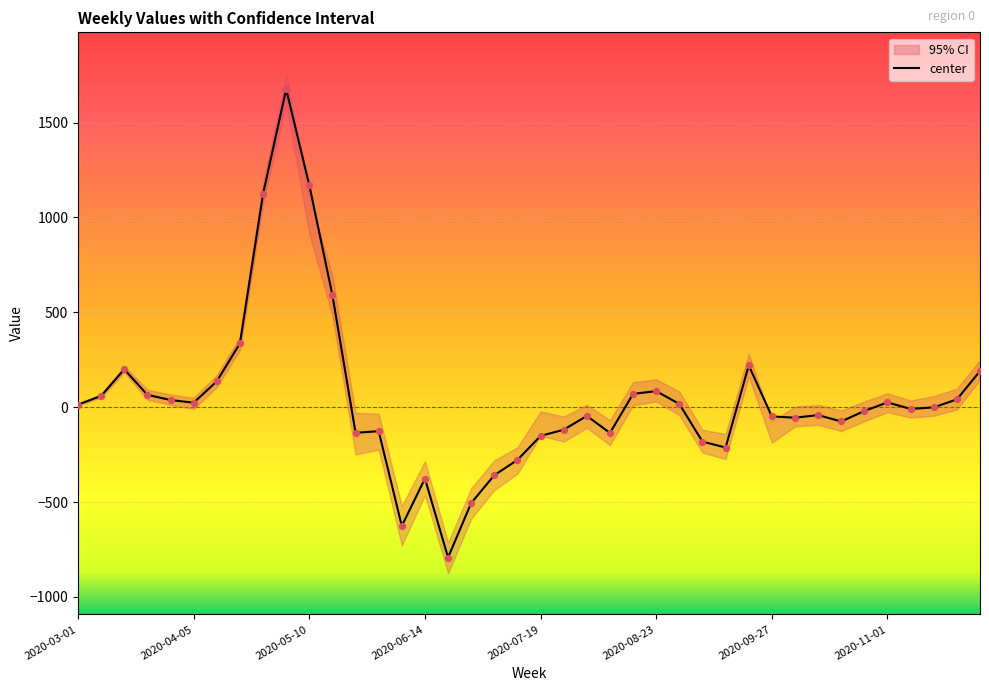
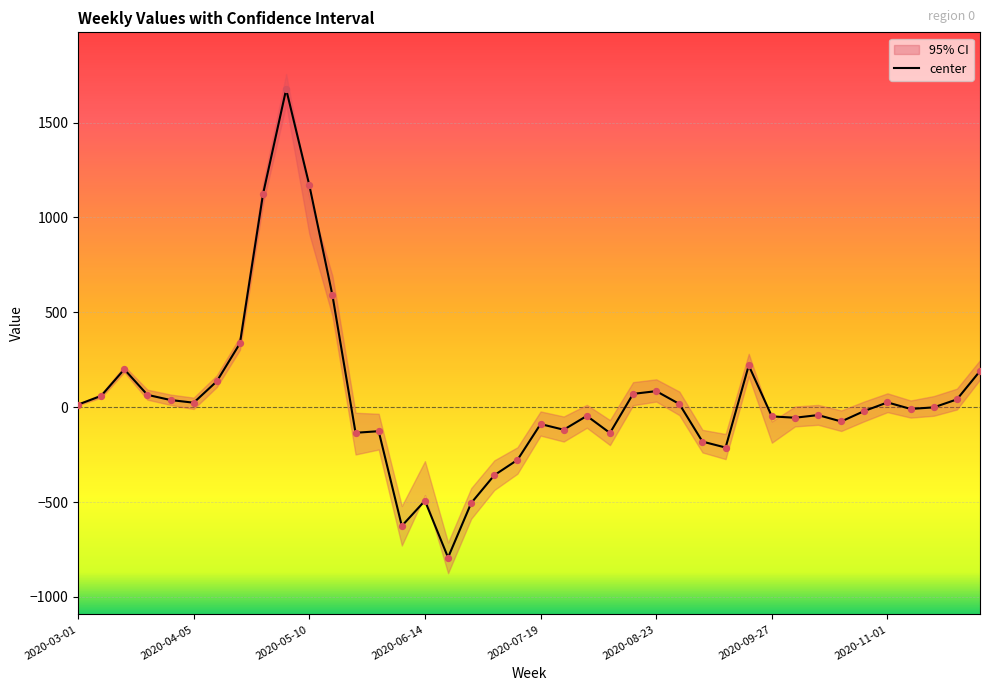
center, 2020-06-14: -380 -> -490
center, 2020-07-19: -150 -> -90
